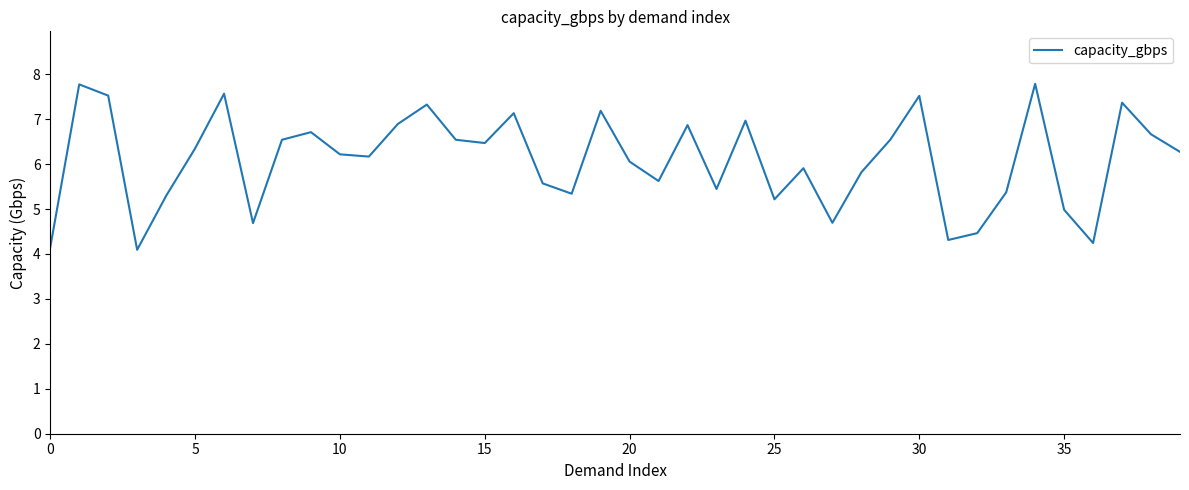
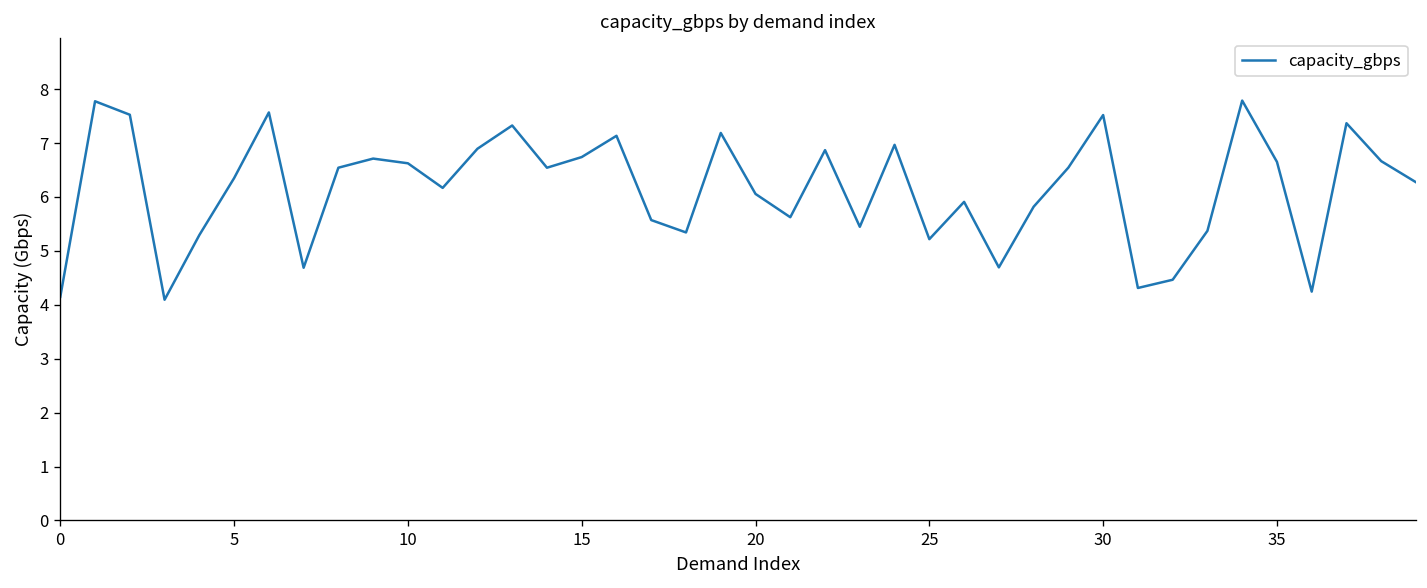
10: 6.2 -> 6.6
15: 6.5 -> 6.7
35: 5.0 -> 6.7
